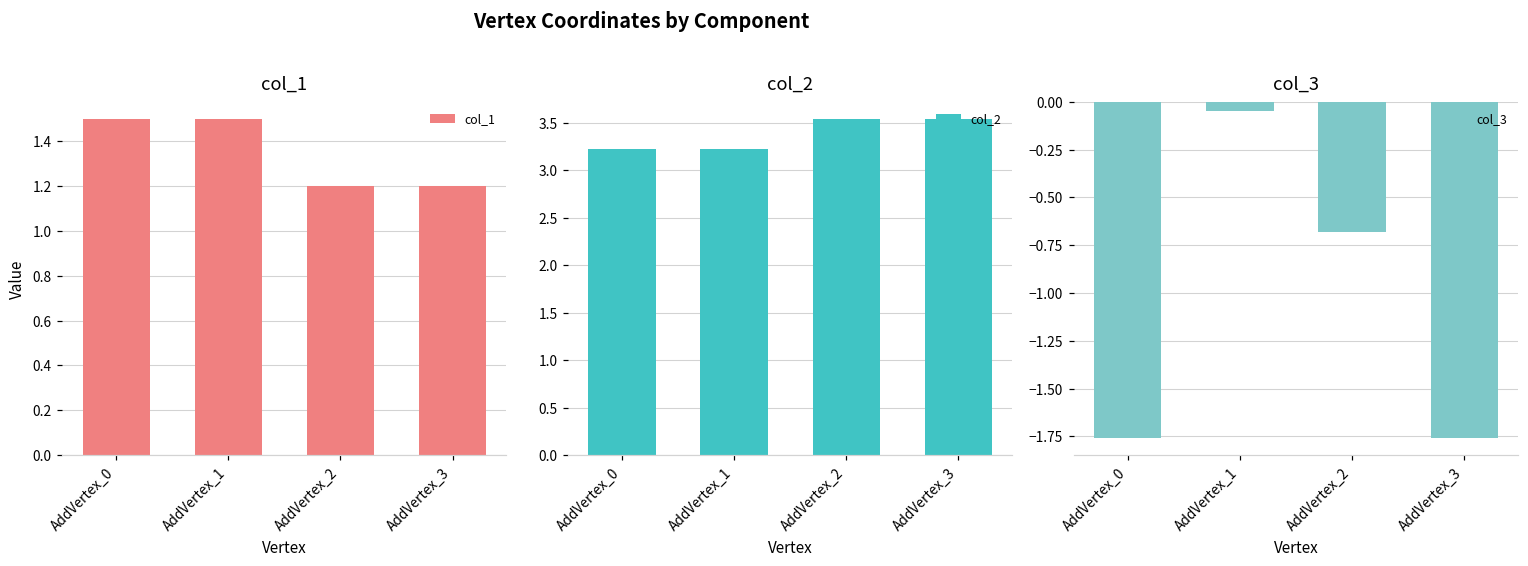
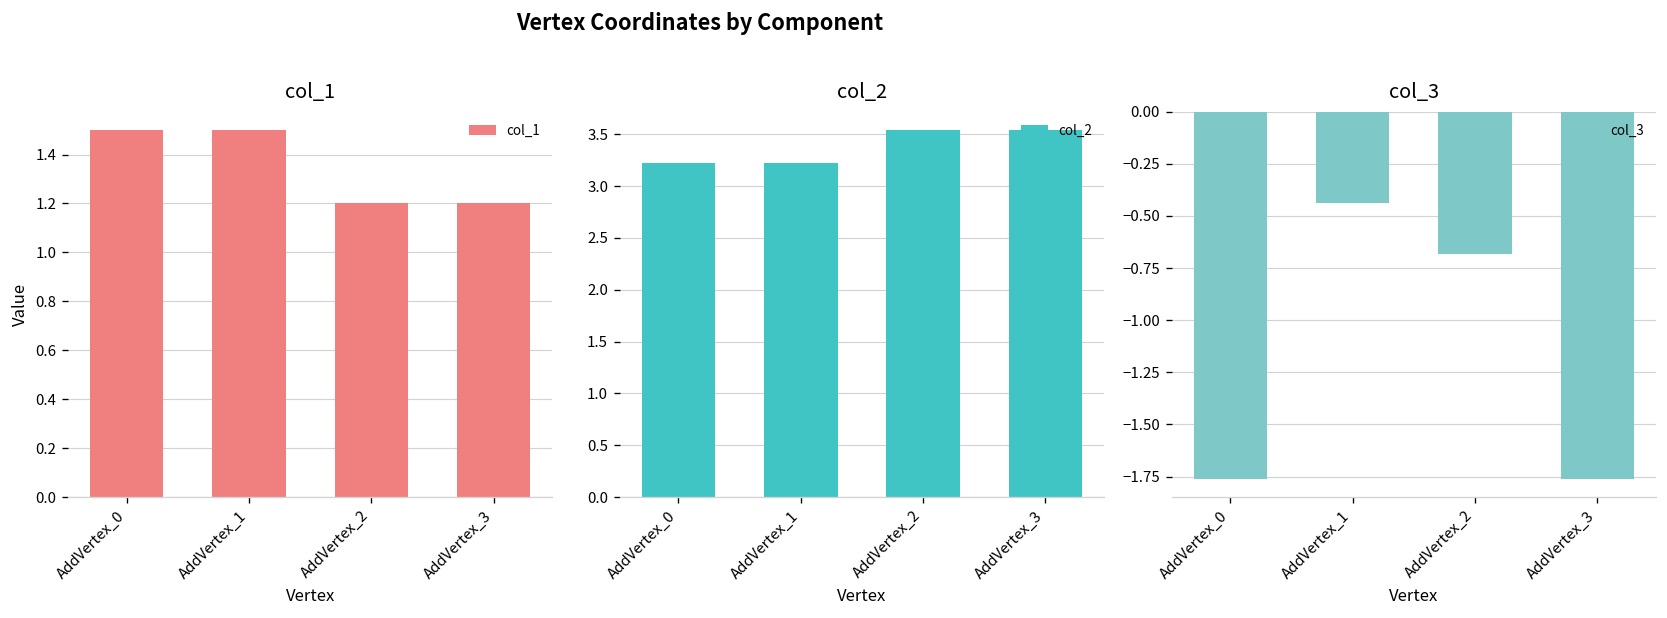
col_3, AddVertex_1: -0.05 -> -0.44
